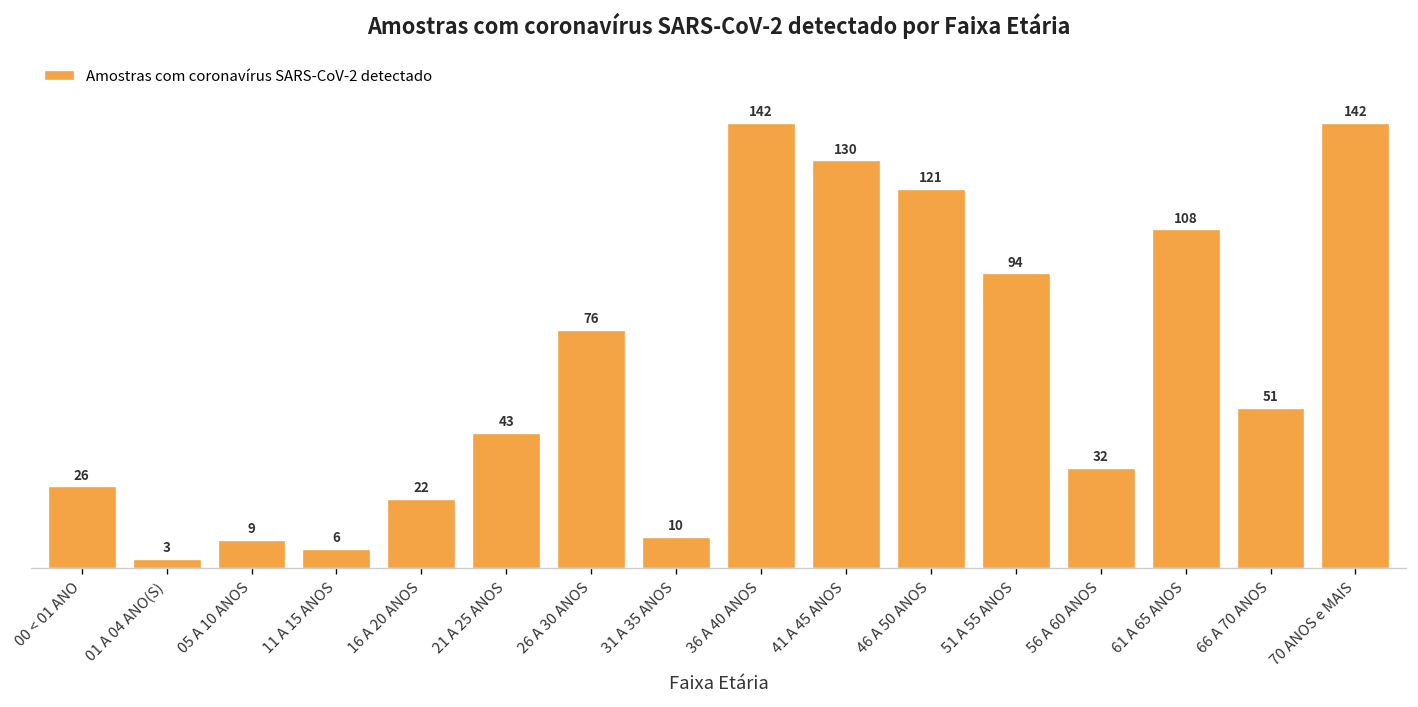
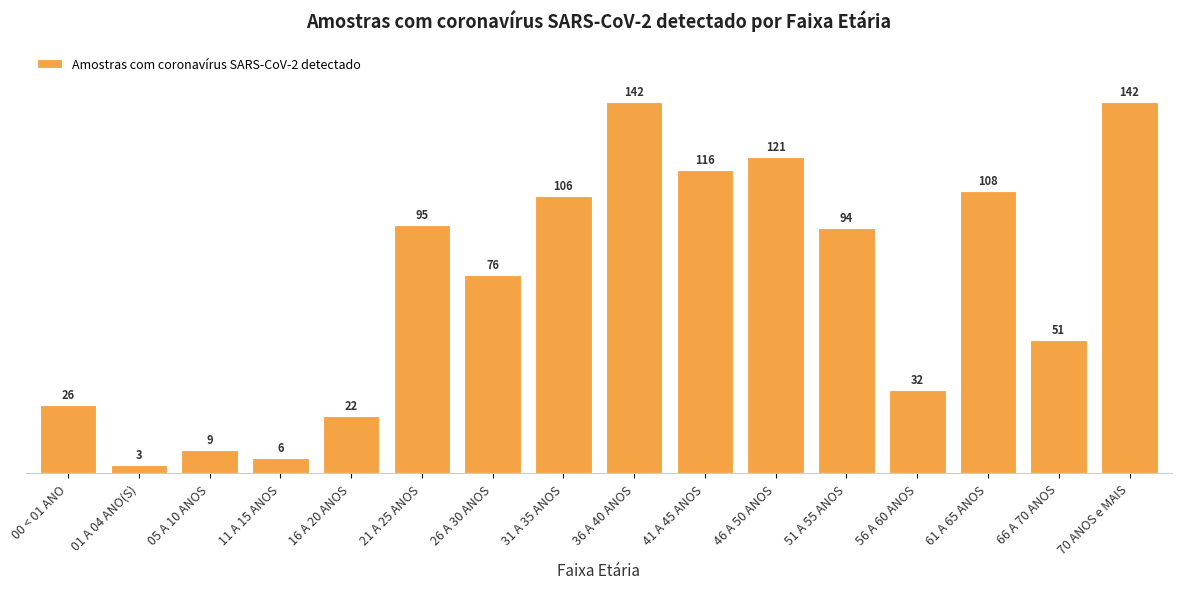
21 A 25 ANOS: 43 -> 95
31 A 35 ANOS: 10 -> 106
41 A 45 ANOS: 130 -> 116
